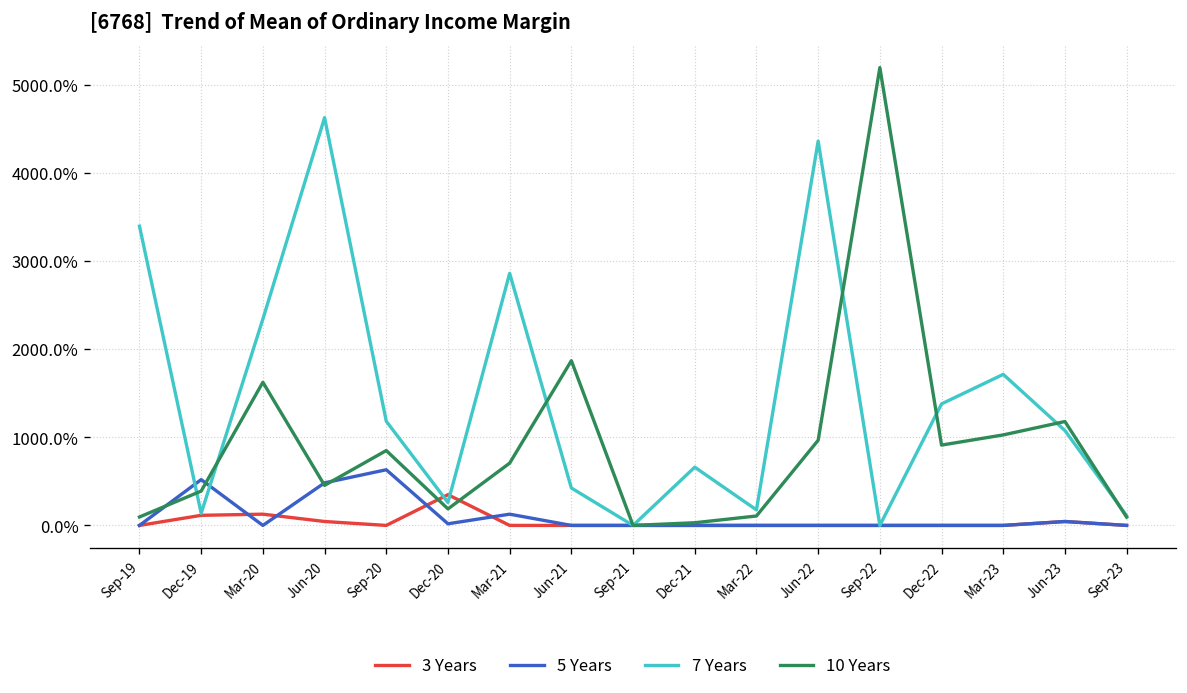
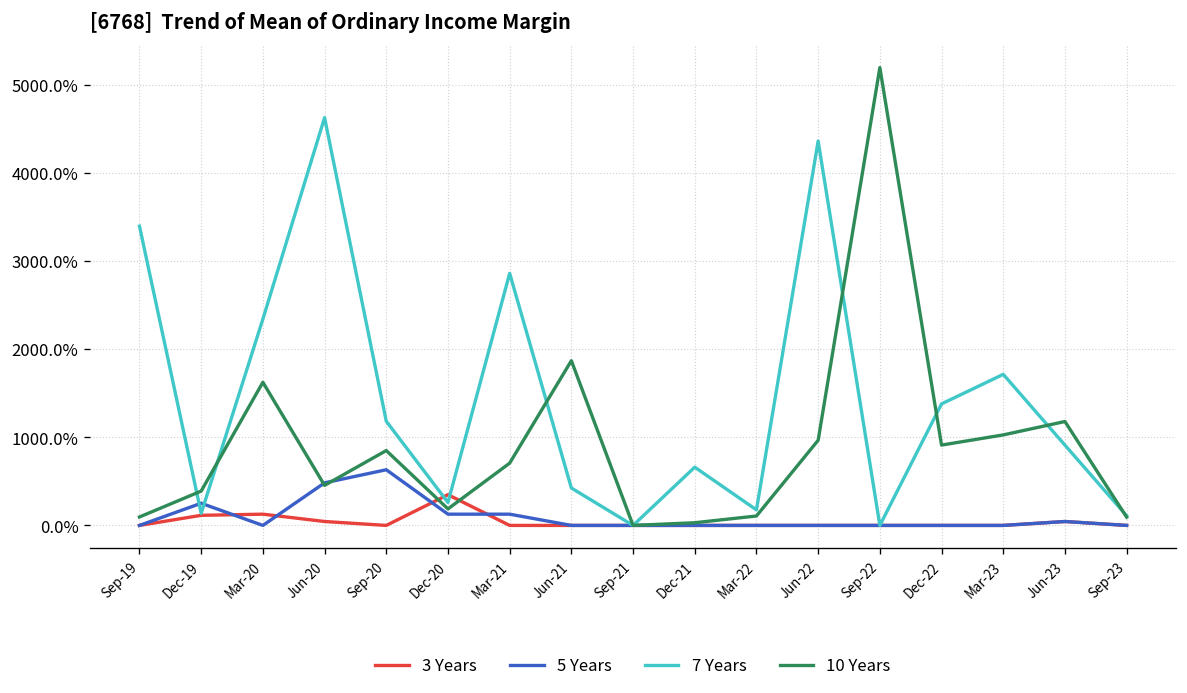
5 Years, Dec-19: 500% -> 300%
5 Years, Dec-20: 0% -> 100%
7 Years, Jun-23: 1100% -> 900%
